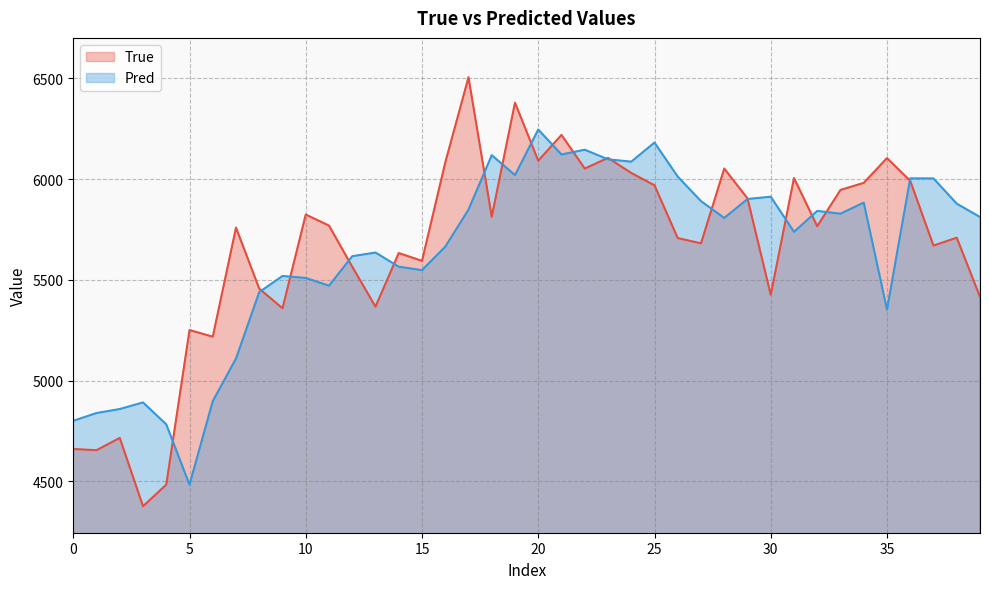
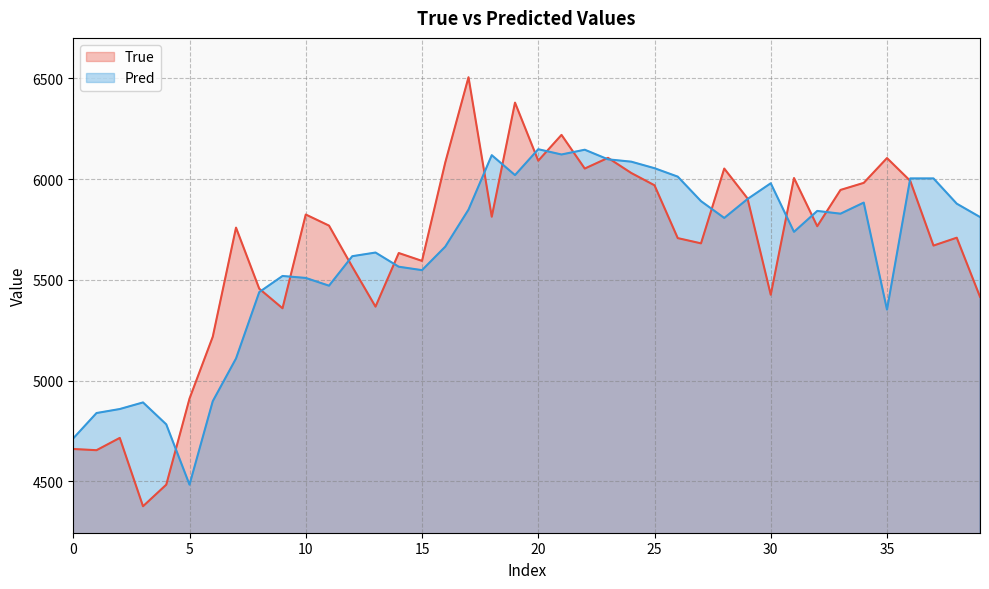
Pred, 0: 4800 -> 4710
True, 5: 5250 -> 4910
Pred, 20: 6250 -> 6150
Pred, 25: 6180 -> 6050
Pred, 30: 5910 -> 5980
